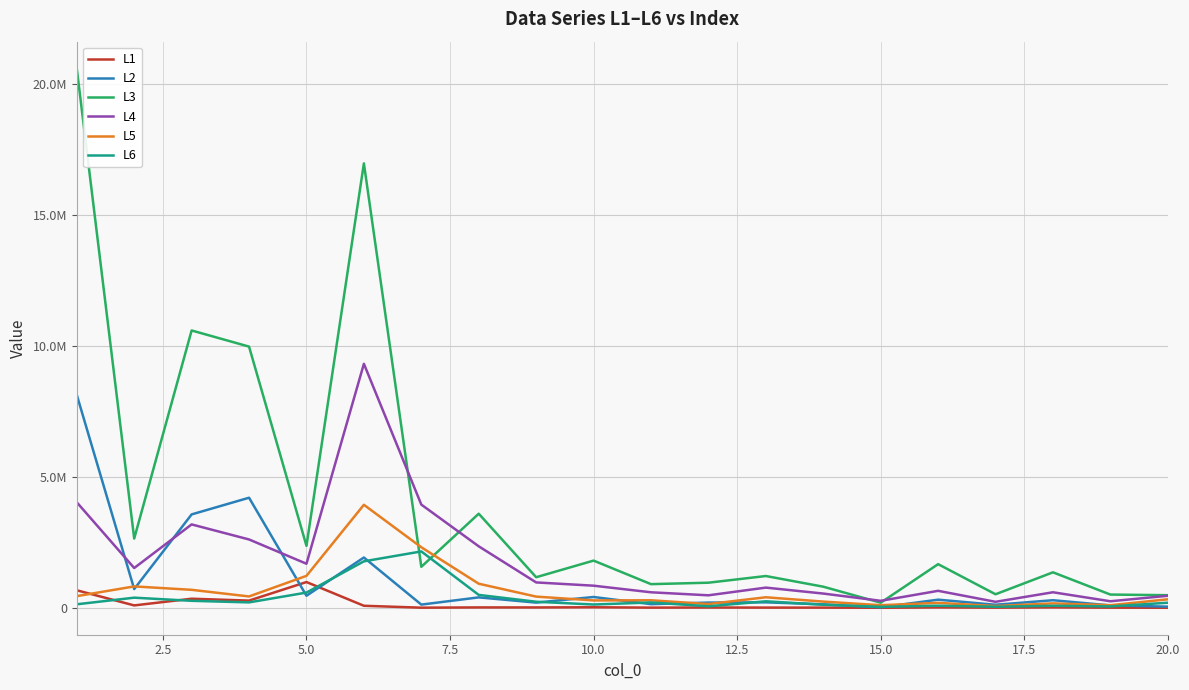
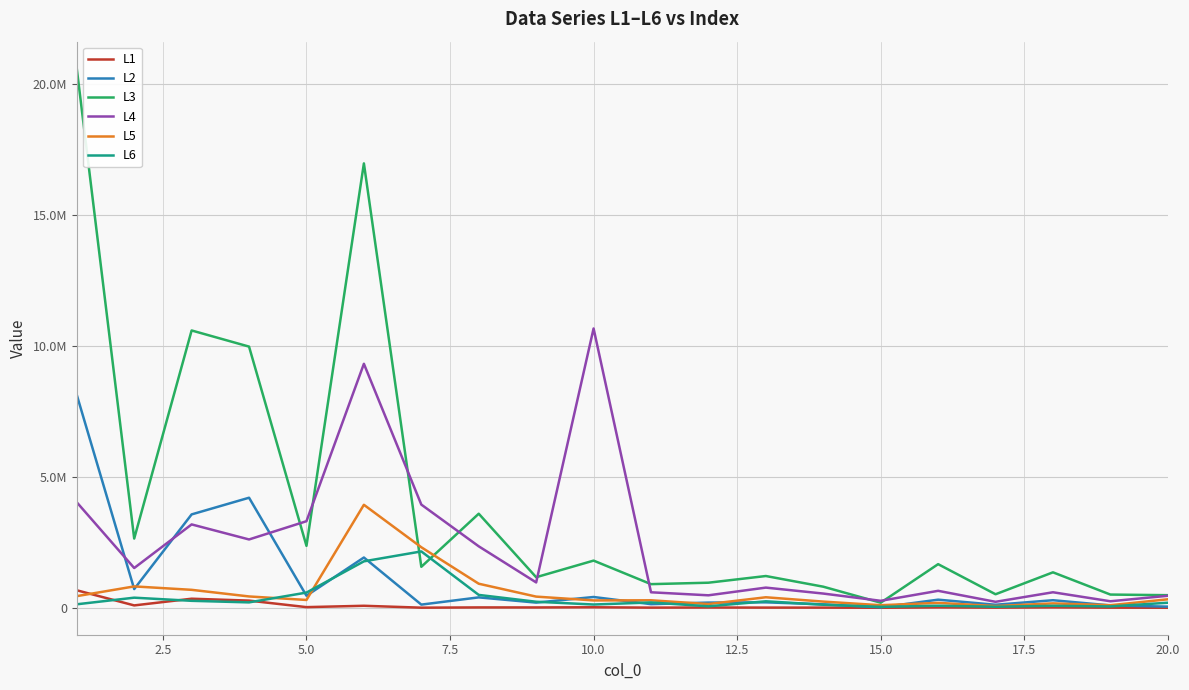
L1, 5.0: 1000000 -> 0
L4, 5.0: 1700000 -> 3300000
L5, 5.0: 1200000 -> 300000
L4, 10.0: 800000 -> 10700000
